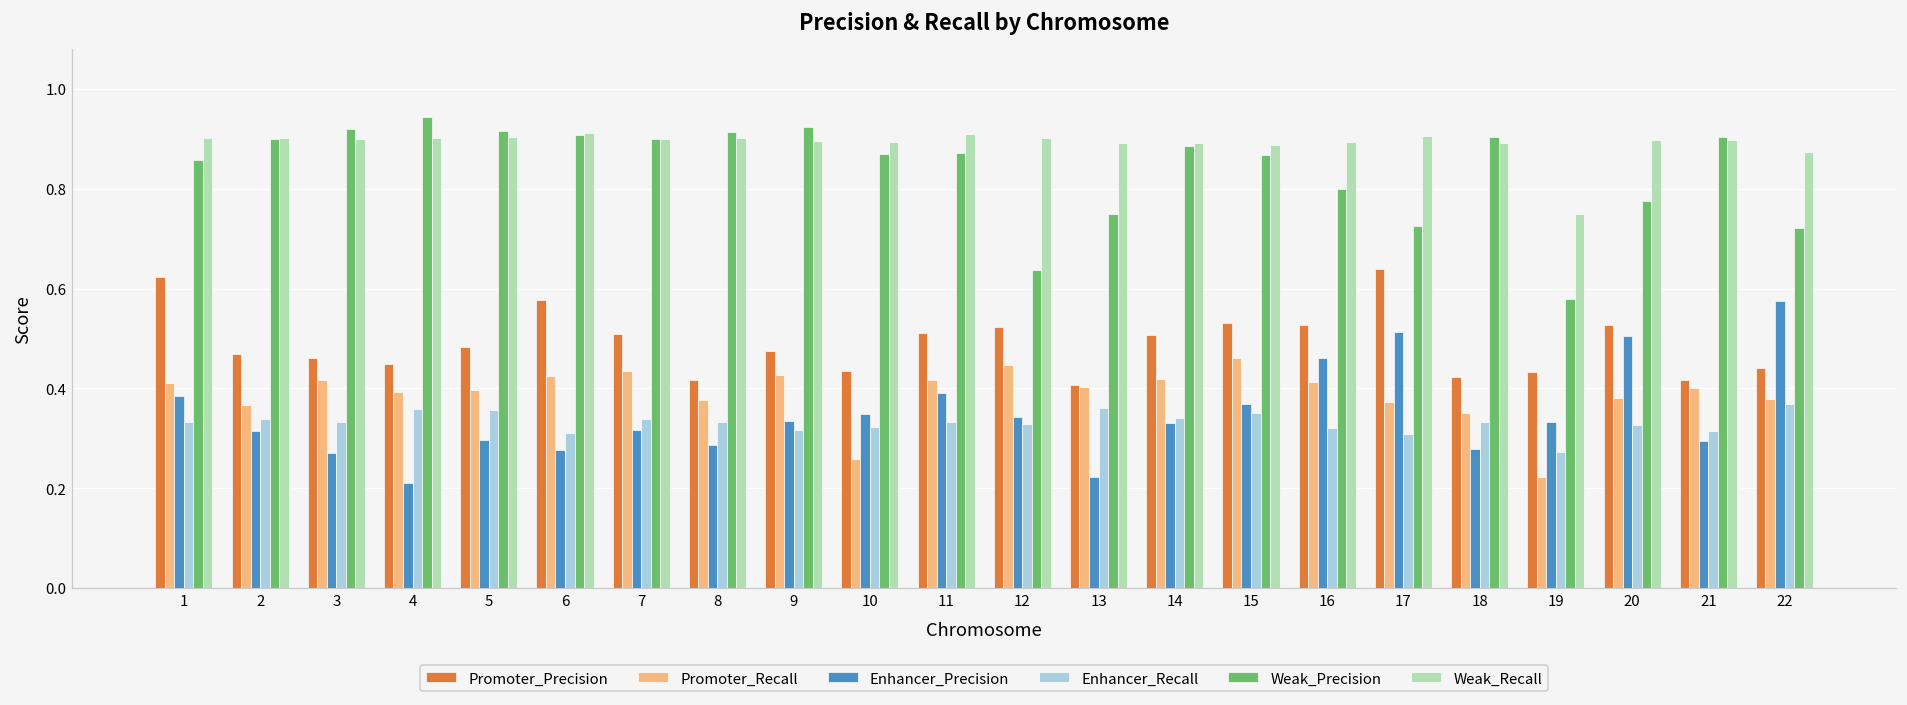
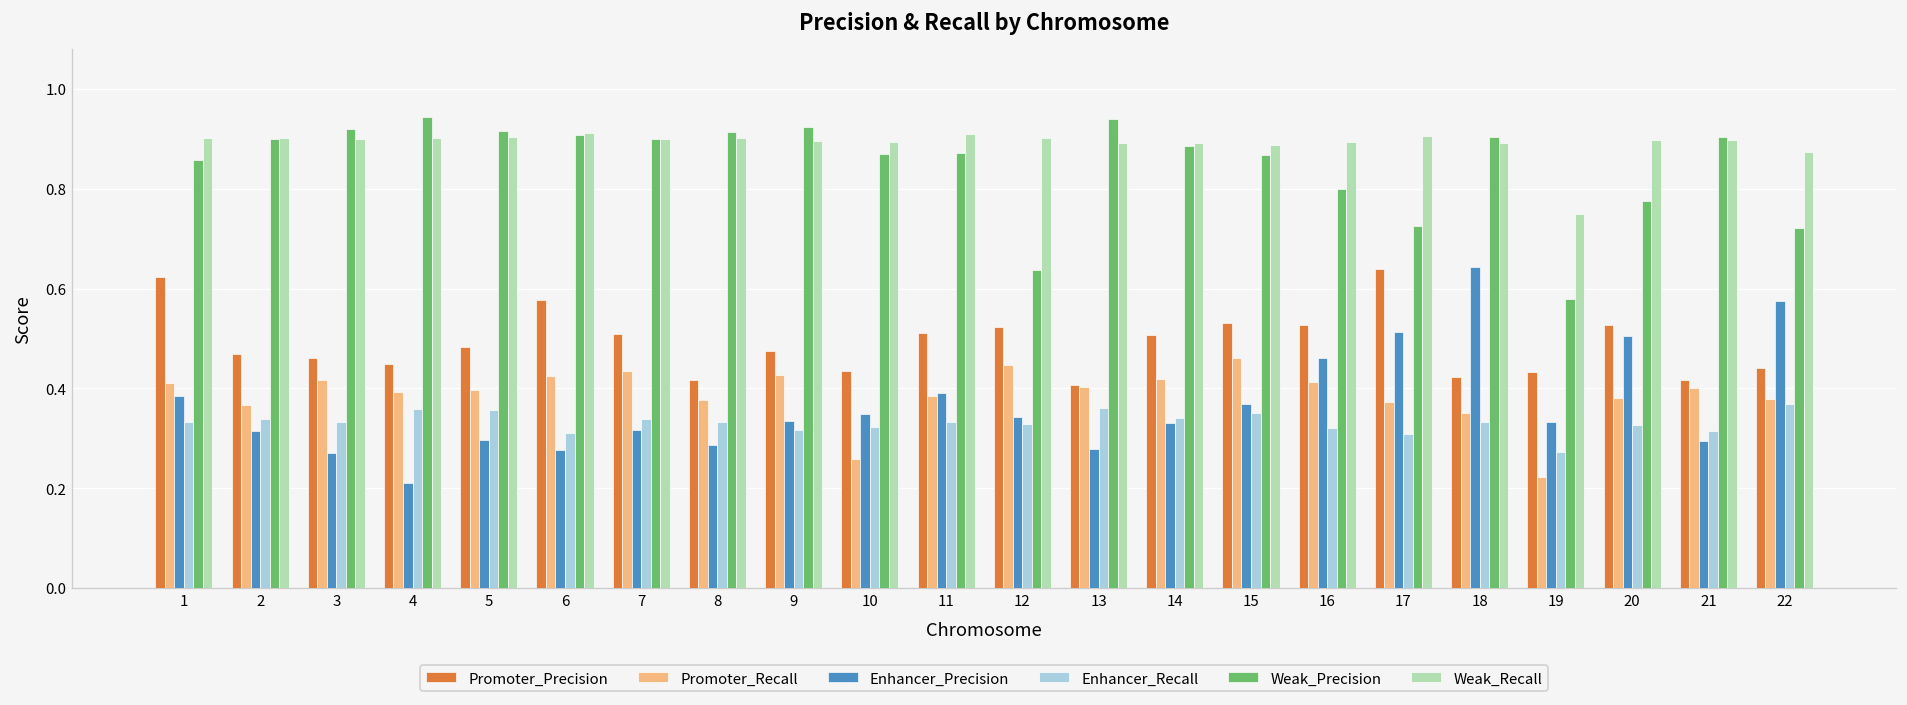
Promoter_Recall, 11: 0.42 -> 0.39
Enhancer_Precision, 13: 0.22 -> 0.28
Weak_Precision, 13: 0.75 -> 0.94
Enhancer_Precision, 18: 0.28 -> 0.64
